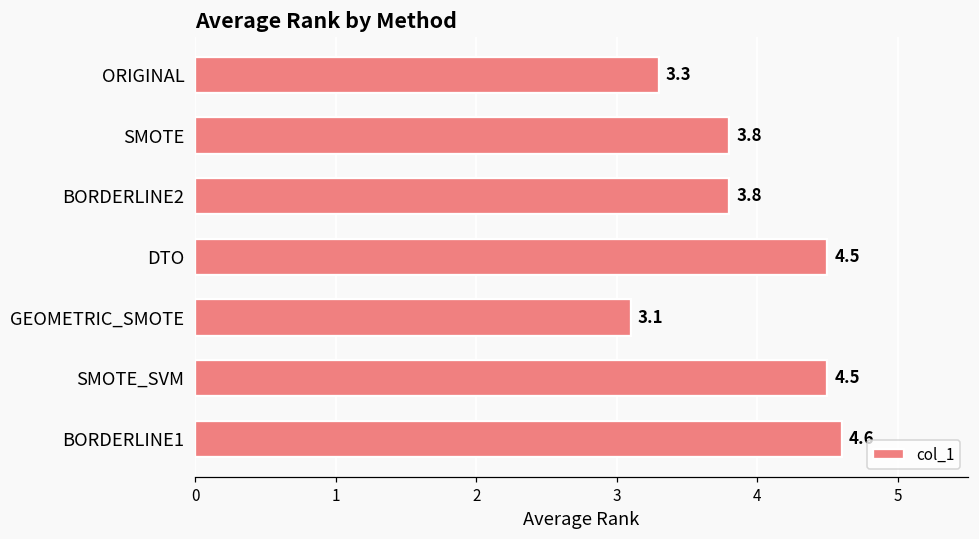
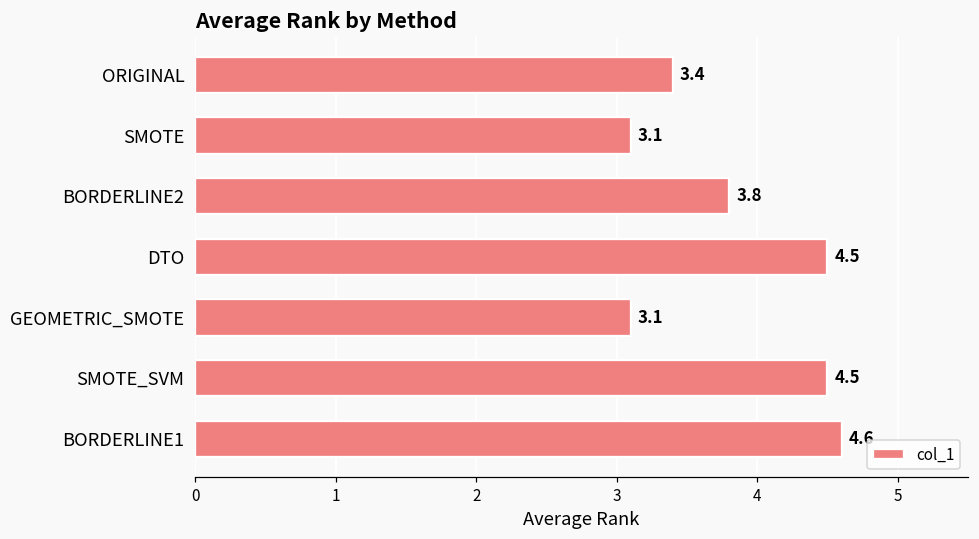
ORIGINAL: 3.3 -> 3.4
SMOTE: 3.8 -> 3.1
